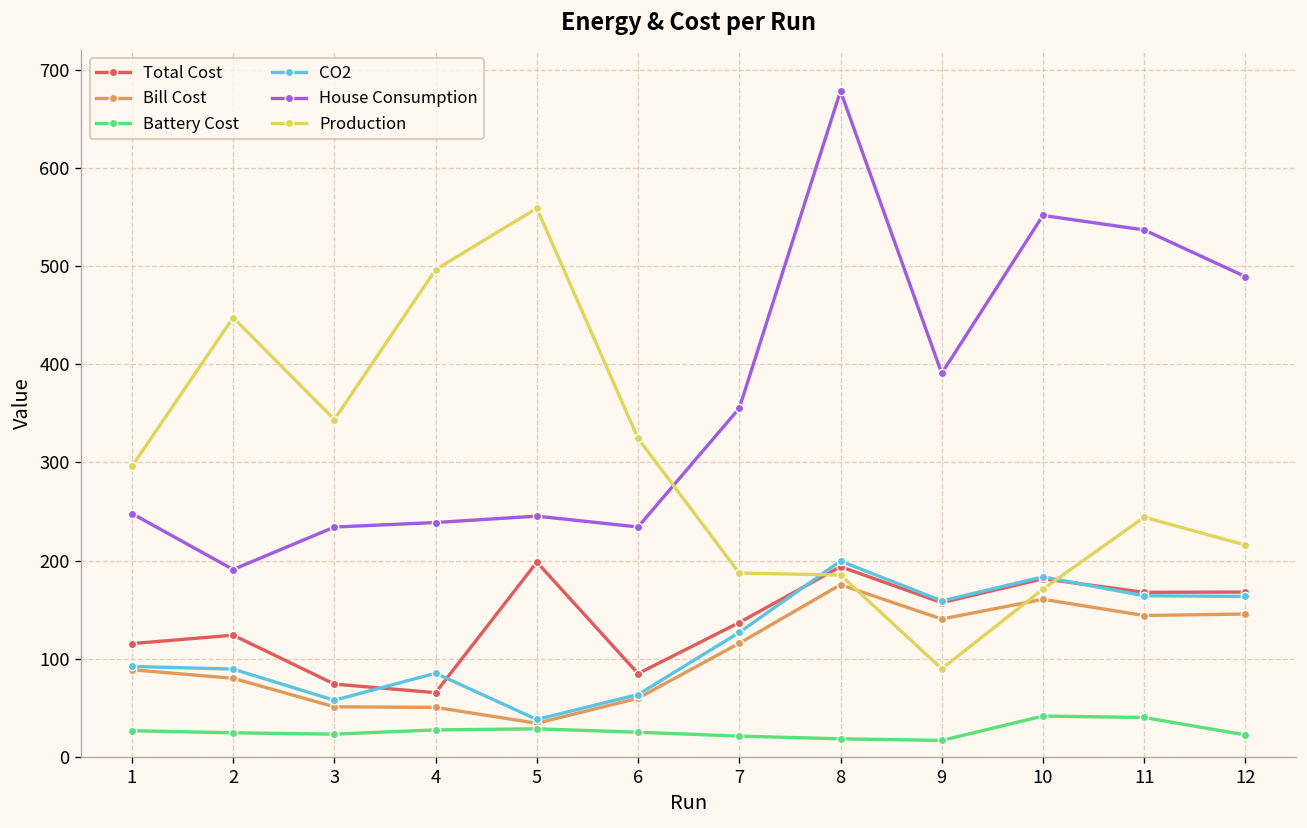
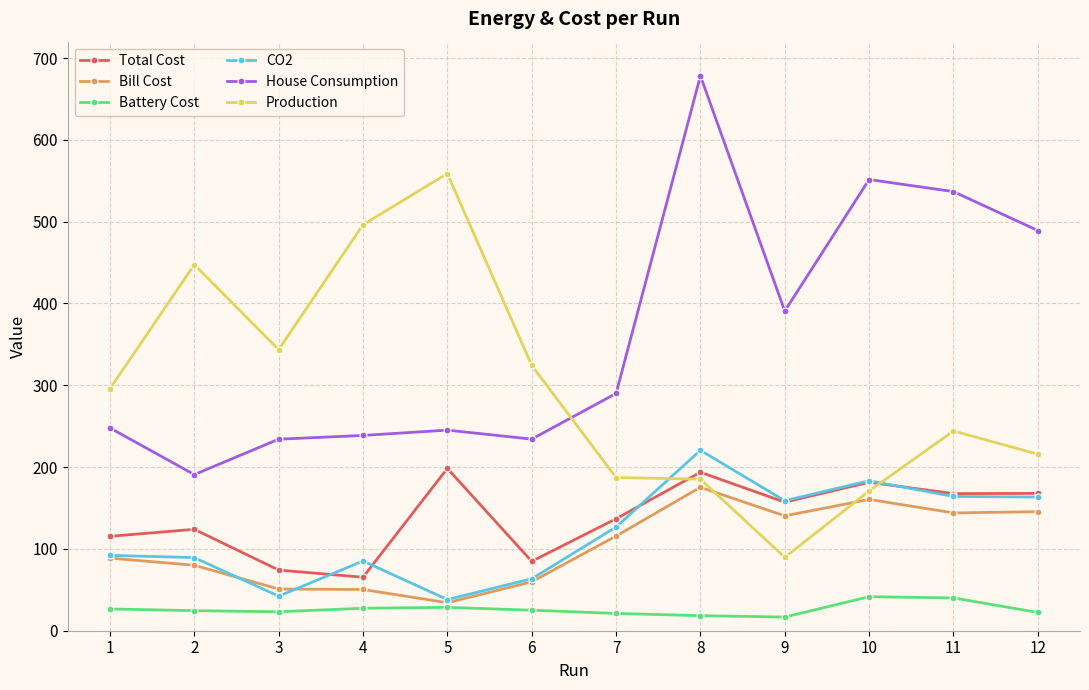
CO2, 3: 60 -> 40
House Consumption, 7: 360 -> 290
CO2, 8: 200 -> 220
